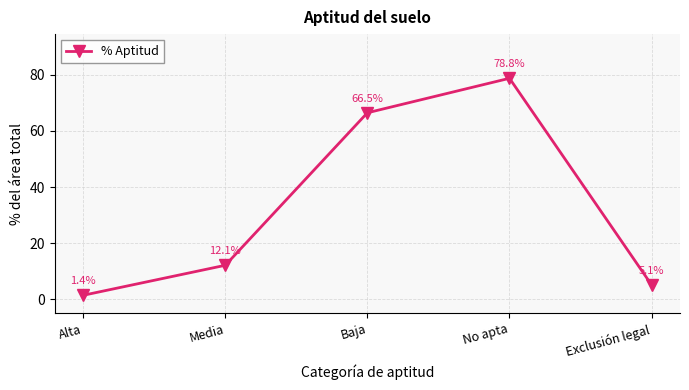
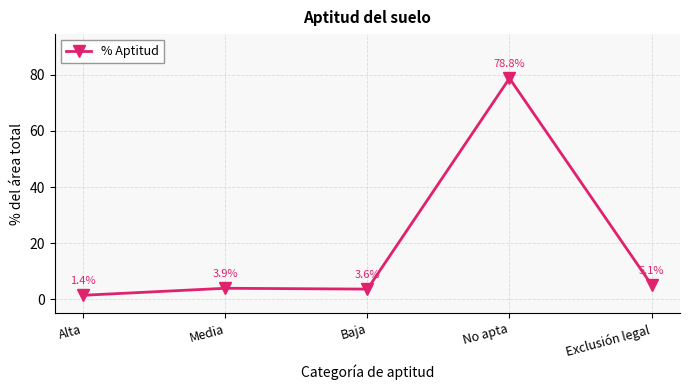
Media: 12.1% -> 3.9%
Baja: 66.5% -> 3.6%
